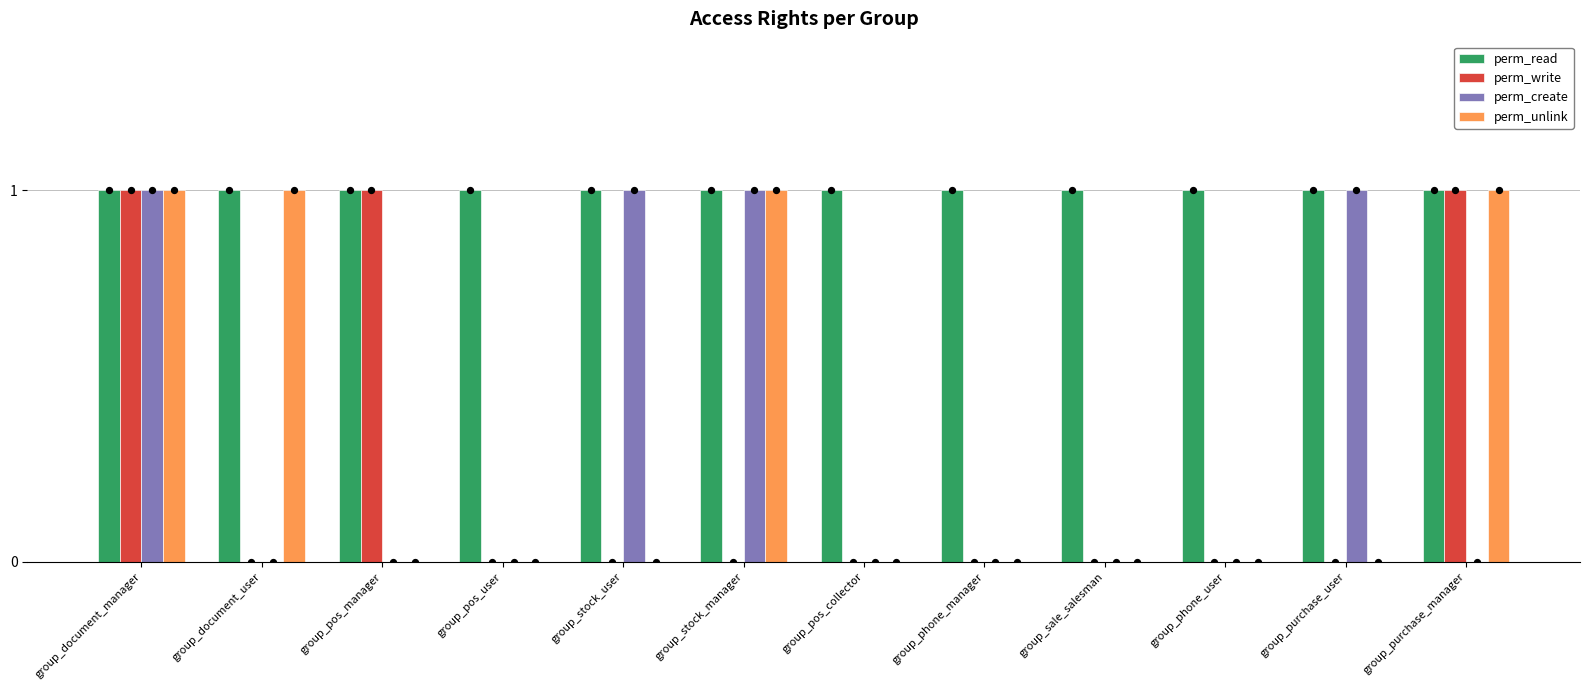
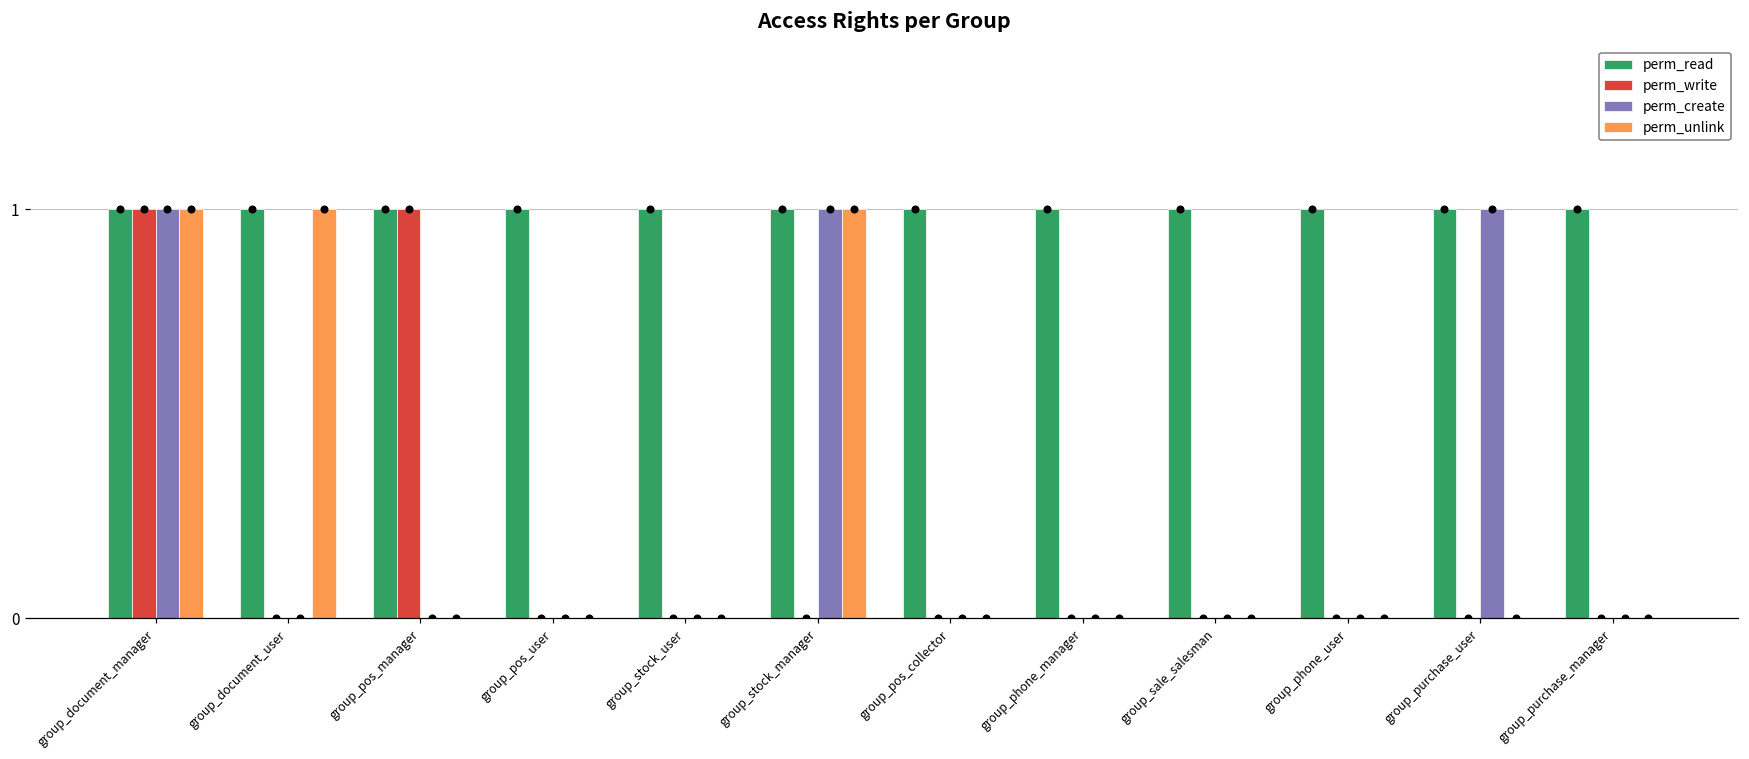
perm_create, group_stock_user: 1 -> 0
perm_write, group_purchase_manager: 1 -> 0
perm_unlink, group_purchase_manager: 1 -> 0
